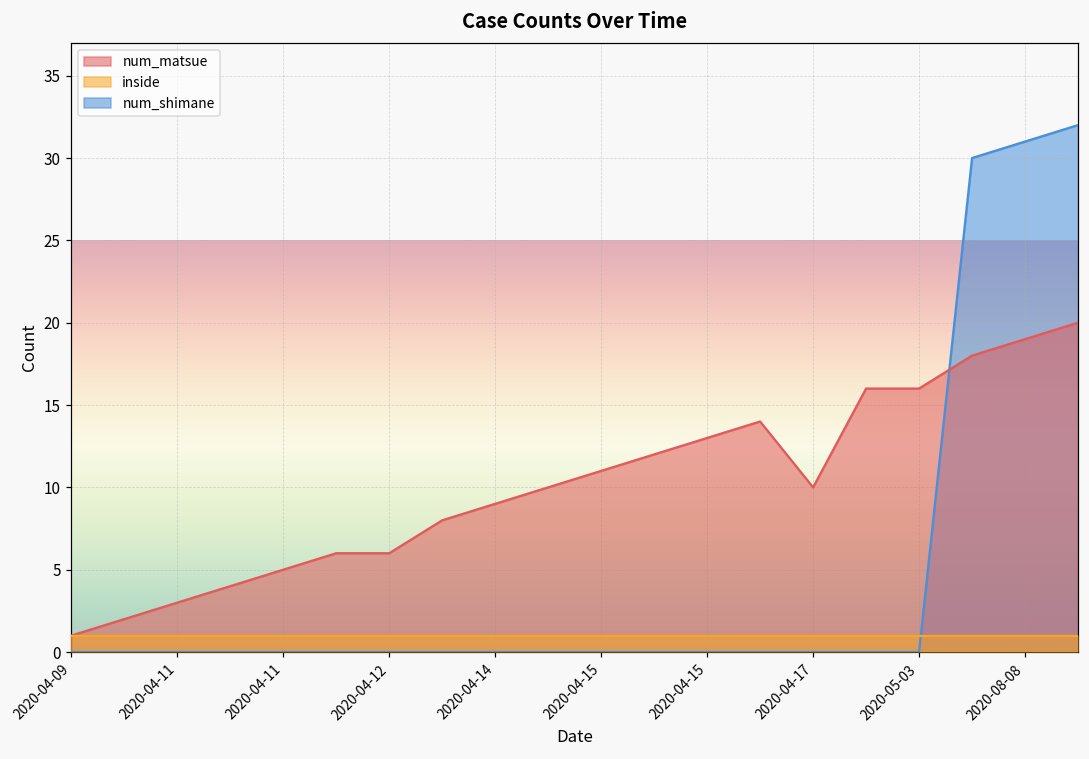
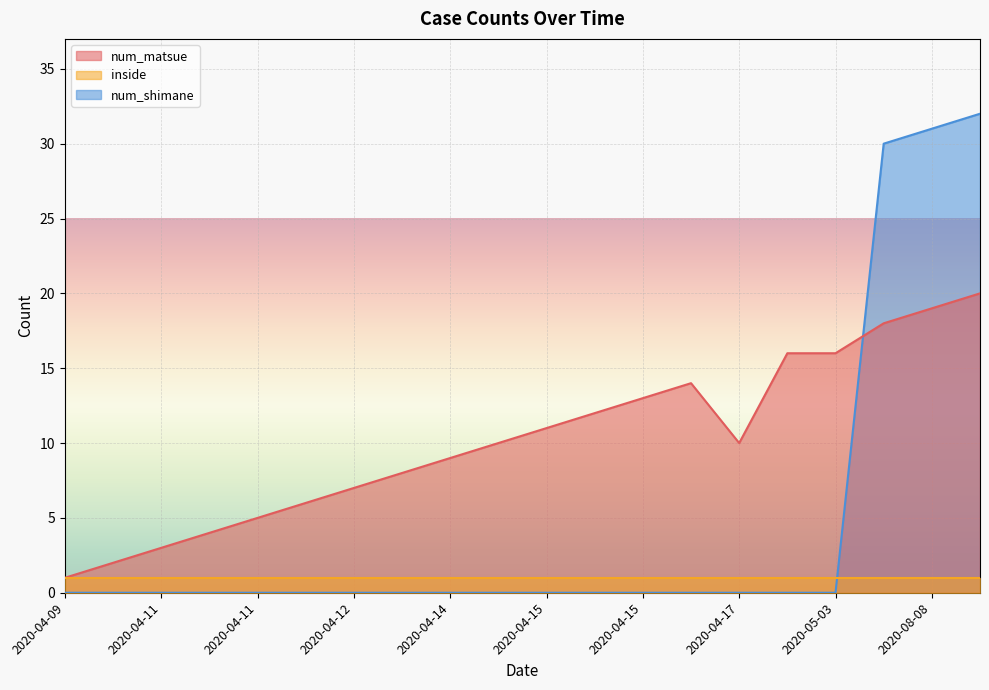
num_matsue, 2020-04-12: 6 -> 7
